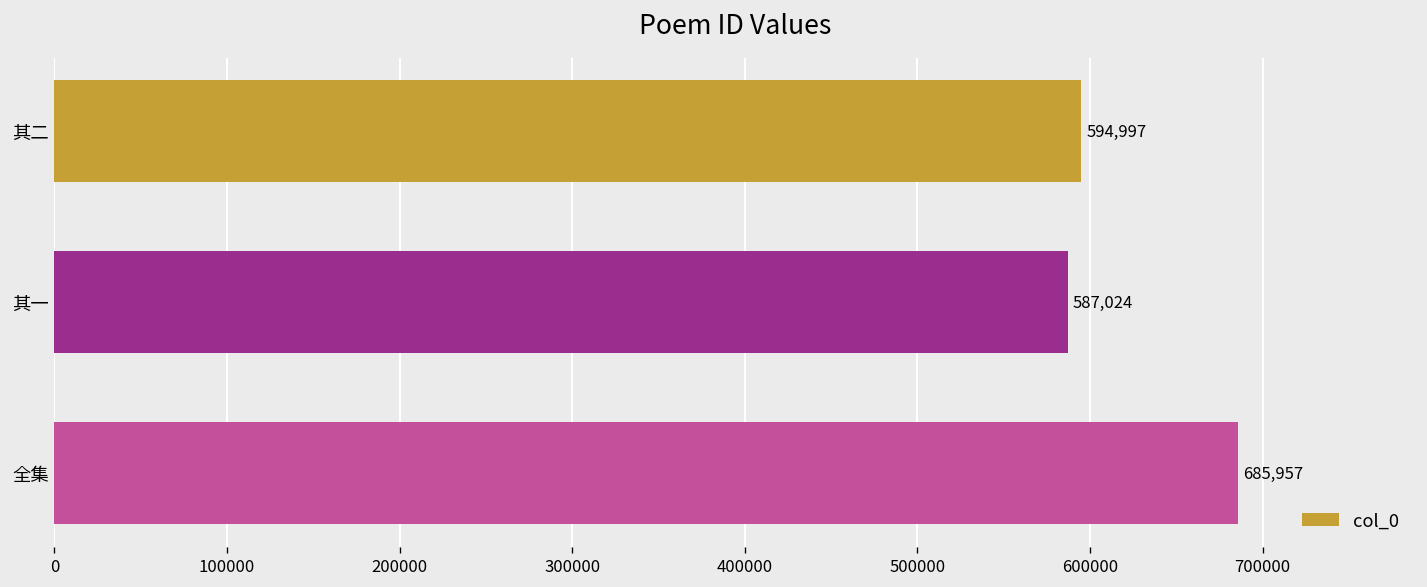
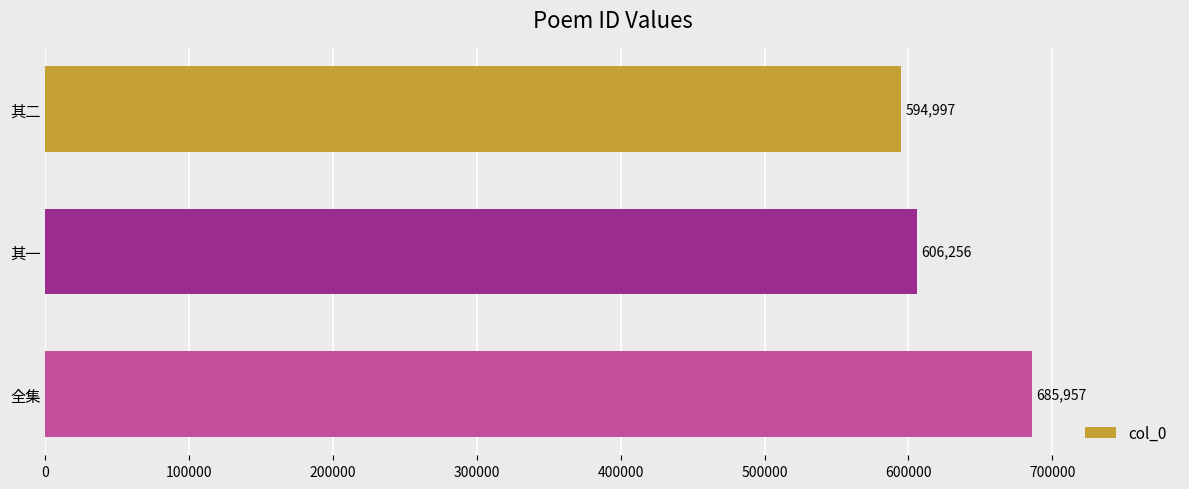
其一: 587,024 -> 606,256
